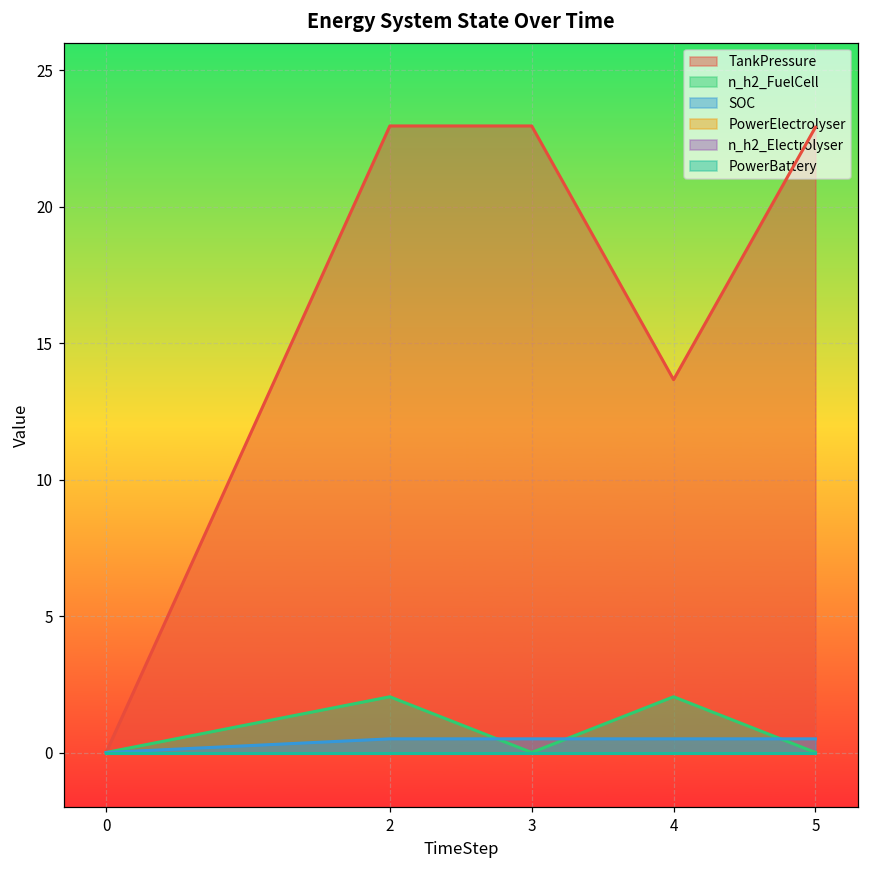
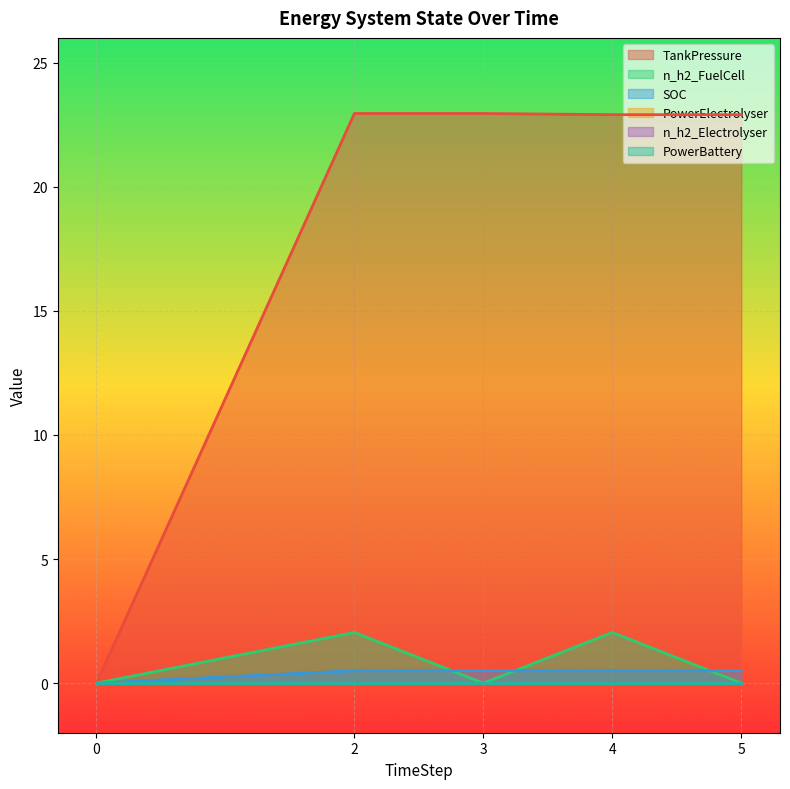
TankPressure, 4: 13.7 -> 22.9
